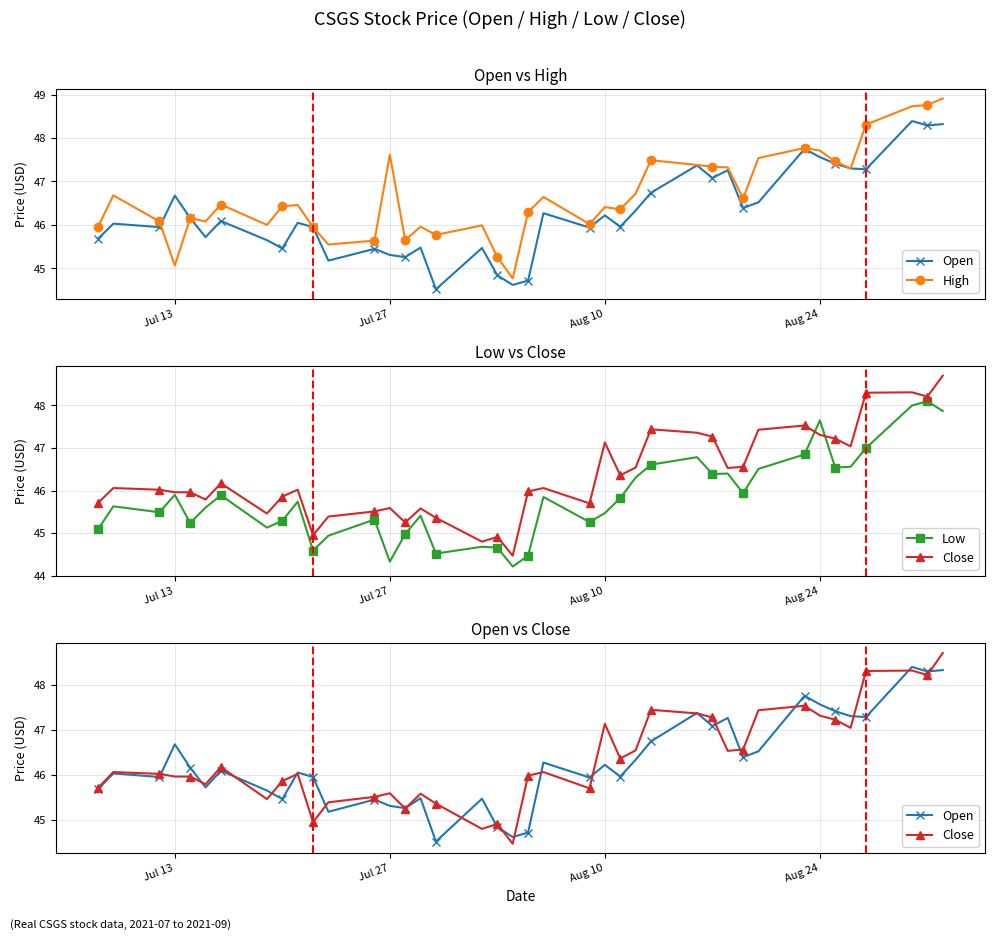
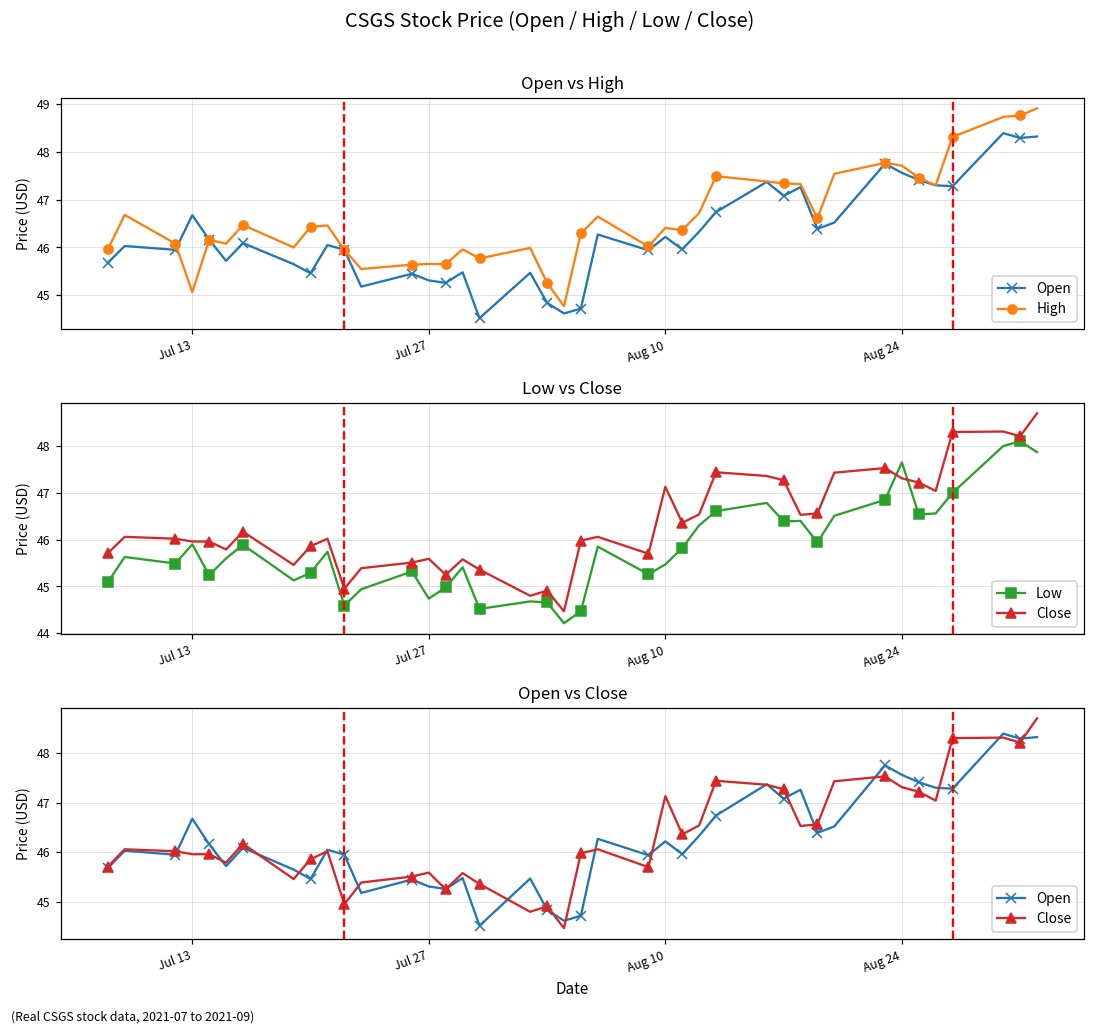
Open vs High, High, Jul 27: 47.6 -> 45.7
Low vs Close, Low, Jul 27: 44.3 -> 44.7
